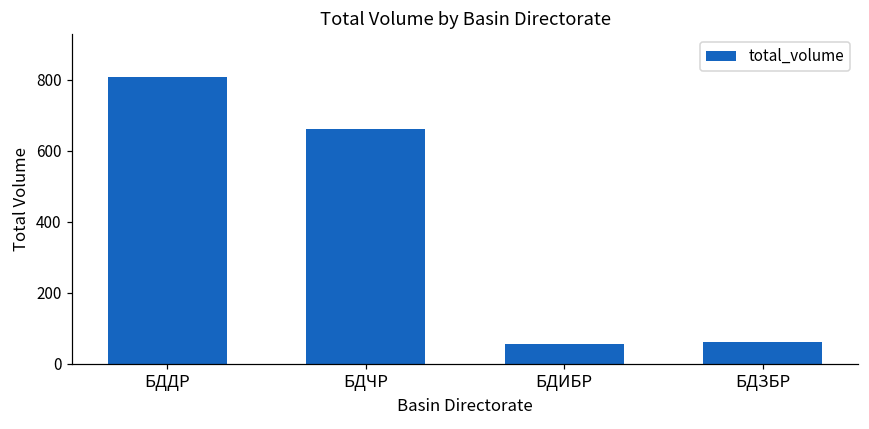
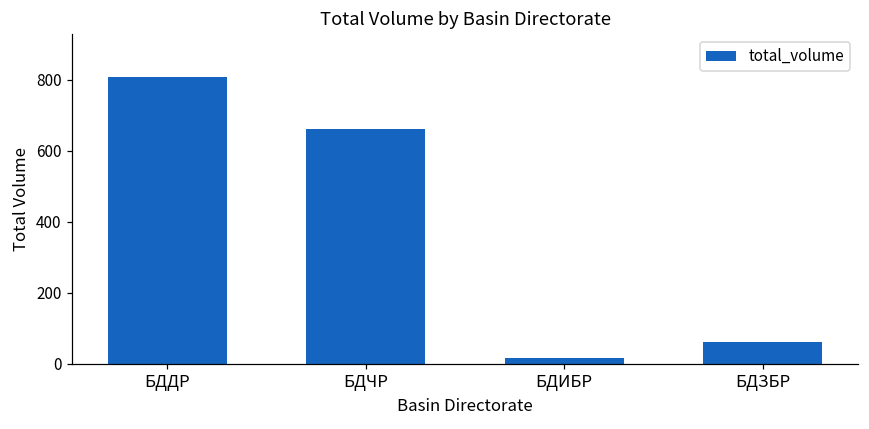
БДИБР: 60 -> 20
